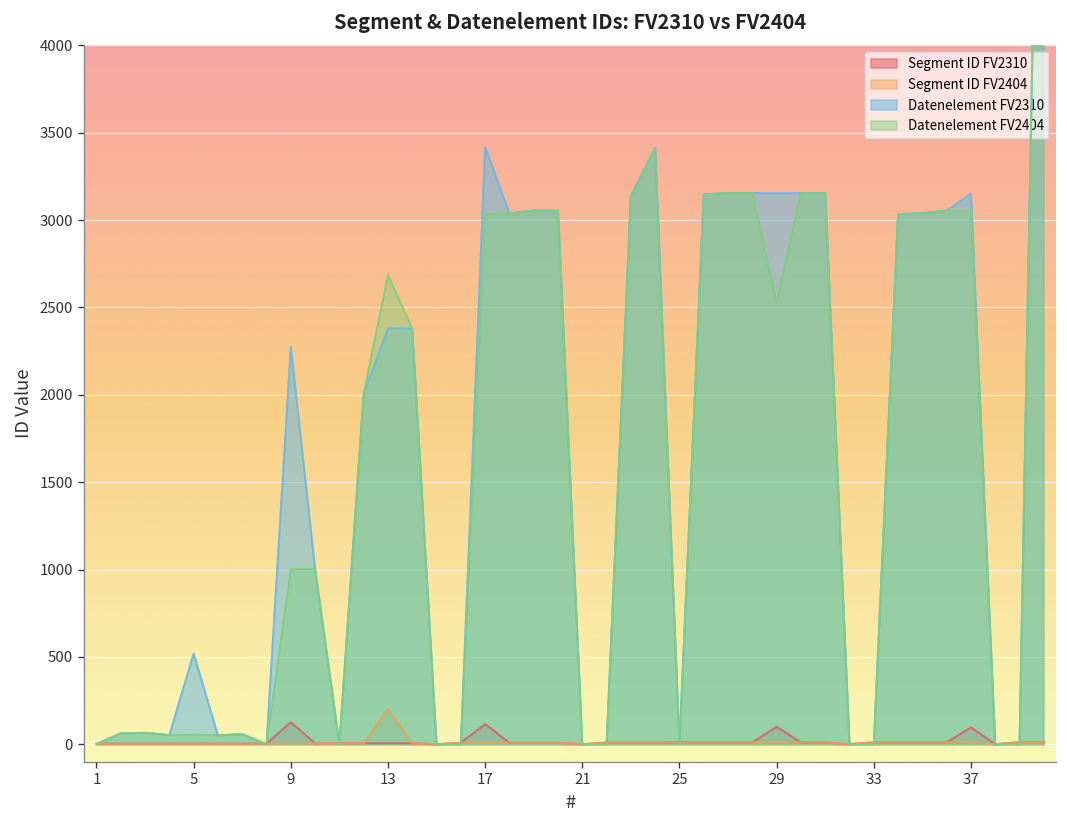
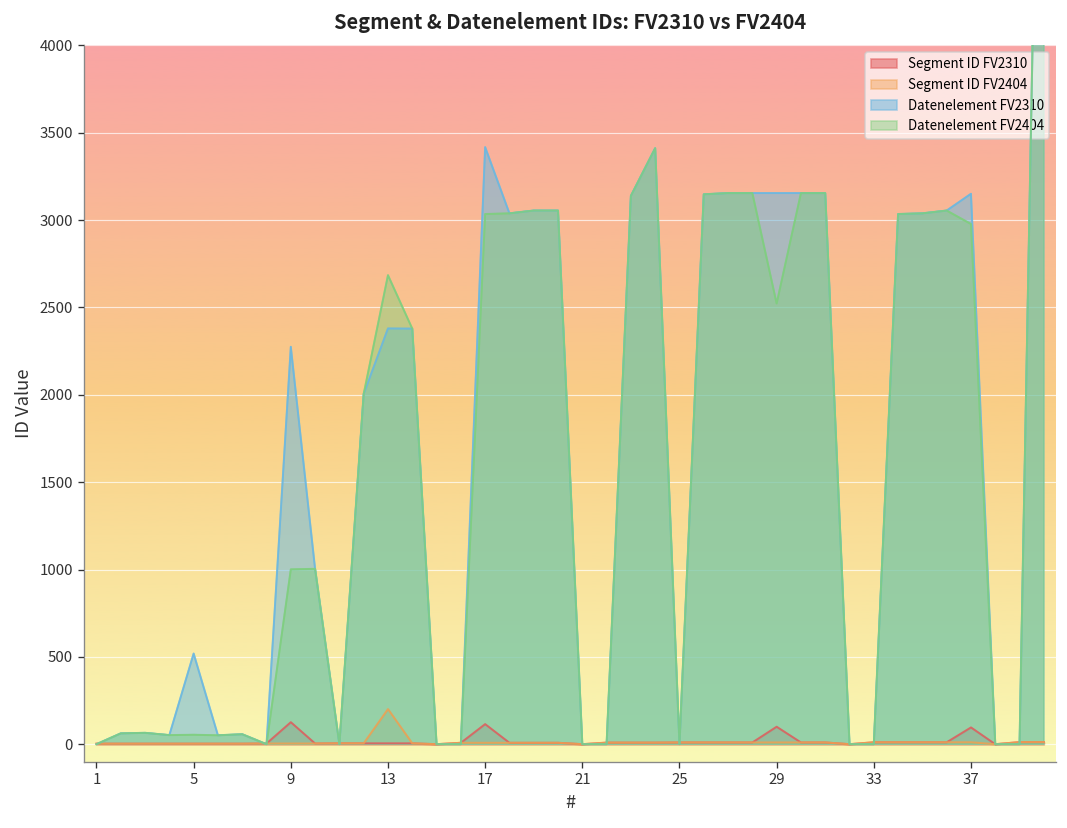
Datenelement FV2404, 37: 3060 -> 2980
